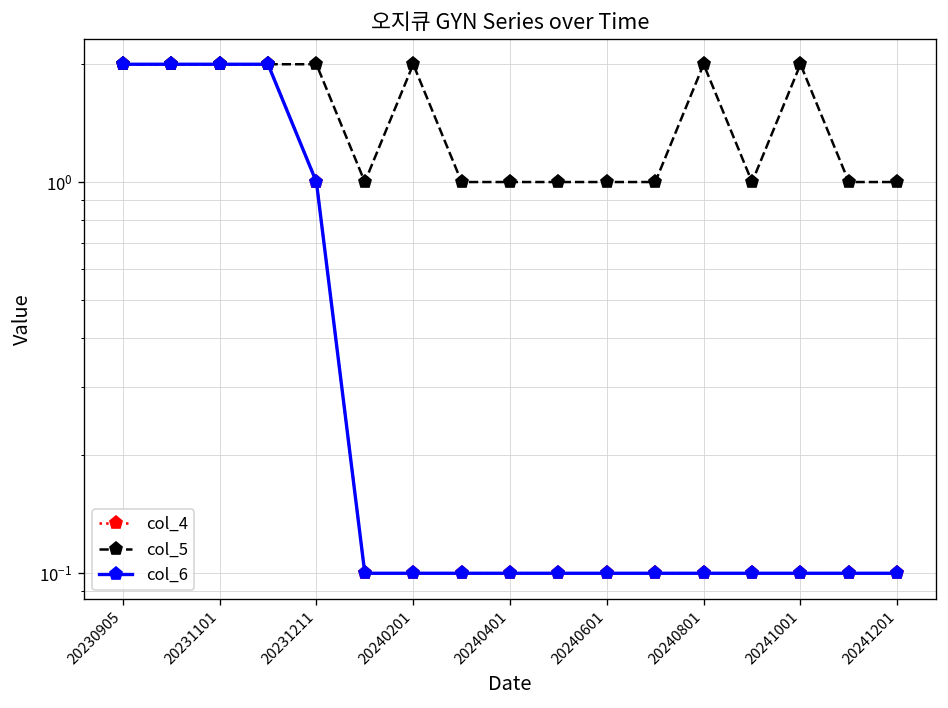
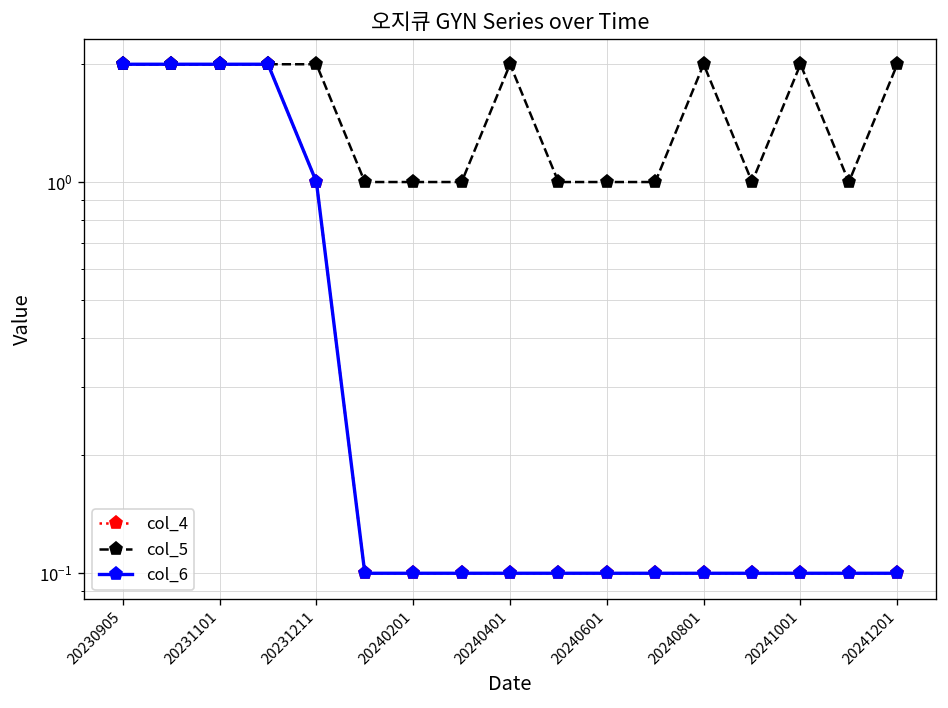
col_5, 20240201: 2 -> 1
col_5, 20240401: 1 -> 2
col_5, 20241201: 1 -> 2
